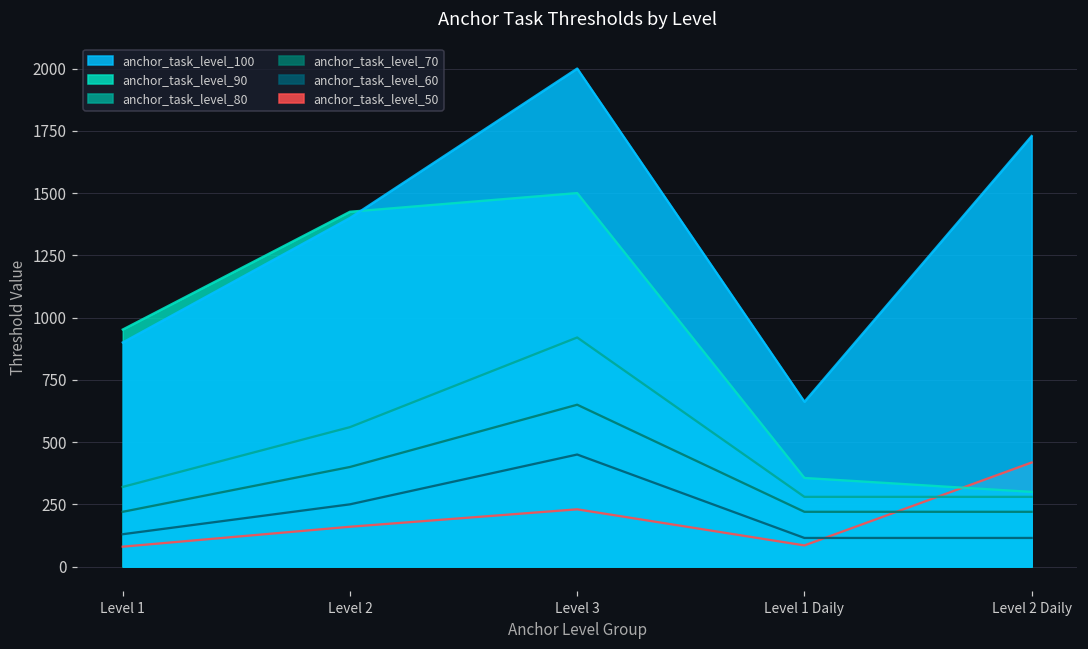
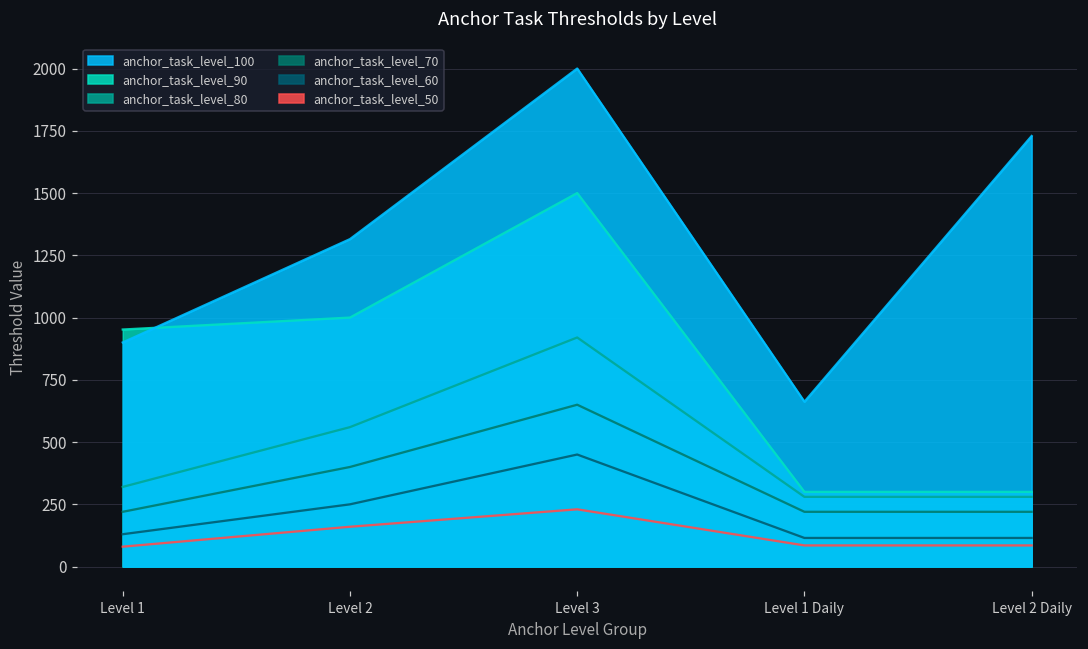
anchor_task_level_90, Level 2: 1430 -> 1000
anchor_task_level_100, Level 2: 1400 -> 1320
anchor_task_level_90, Level 1 Daily: 360 -> 300
anchor_task_level_50, Level 2 Daily: 420 -> 90
